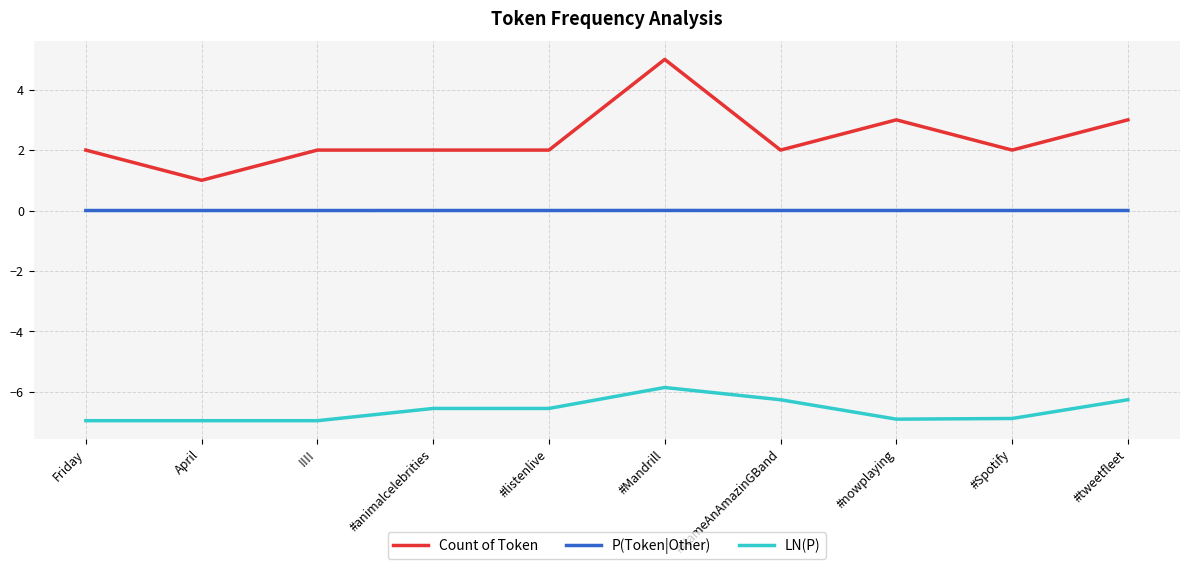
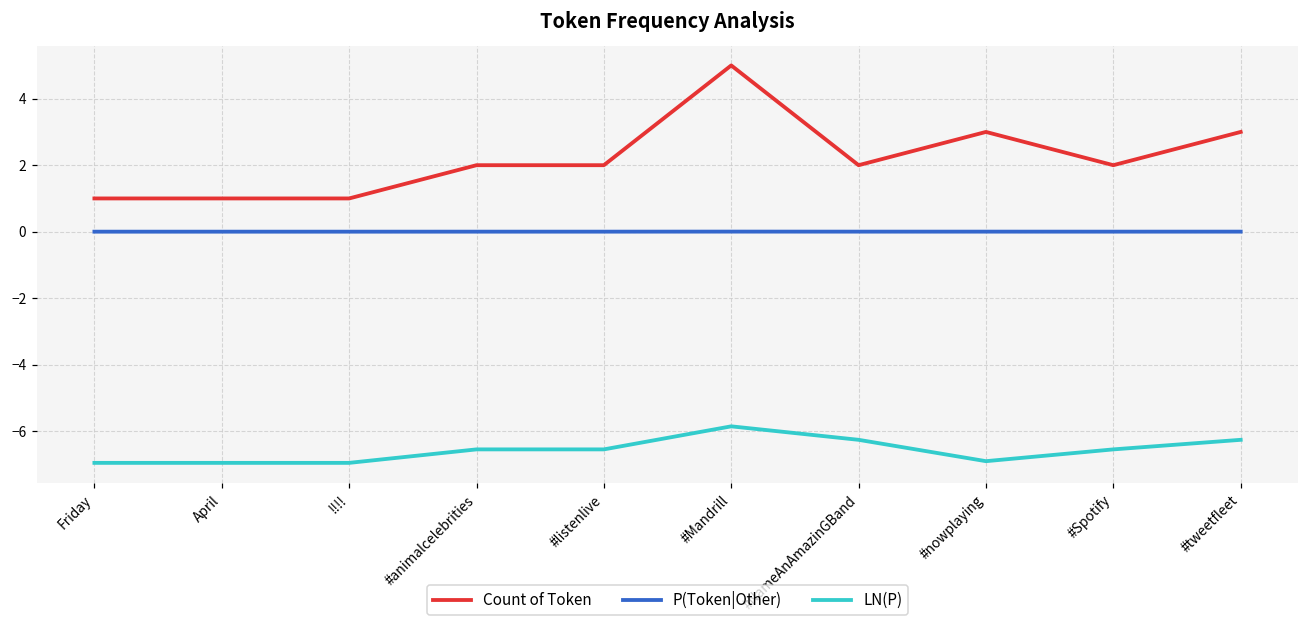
Count of Token, Friday: 2 -> 1
Count of Token, !!!!: 2 -> 1
LN(P), #Spotify: -6.9 -> -6.5
